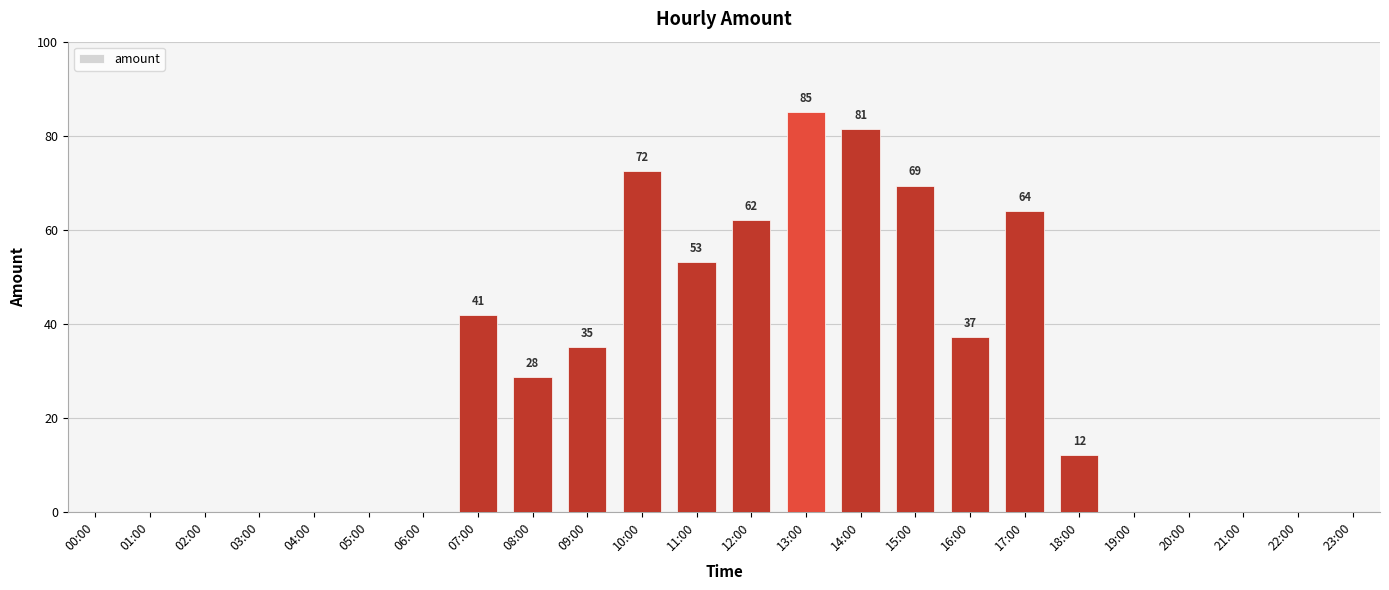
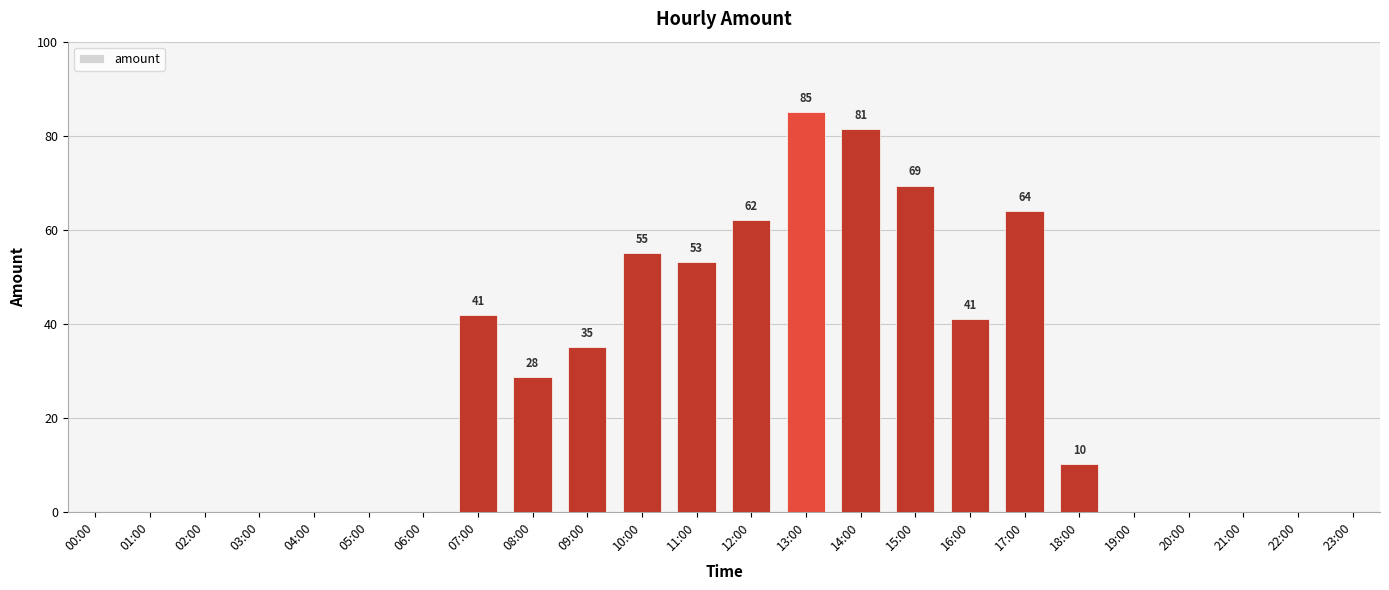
10:00: 72 -> 55
16:00: 37 -> 41
18:00: 12 -> 10
